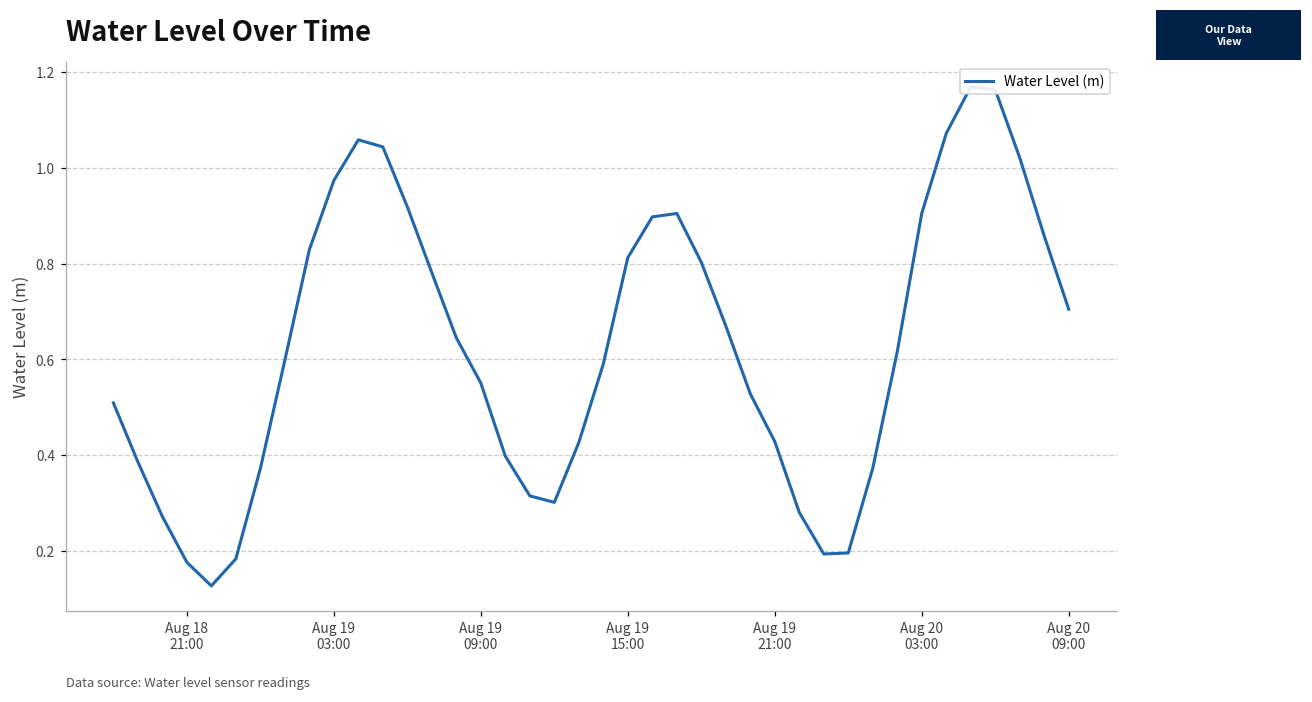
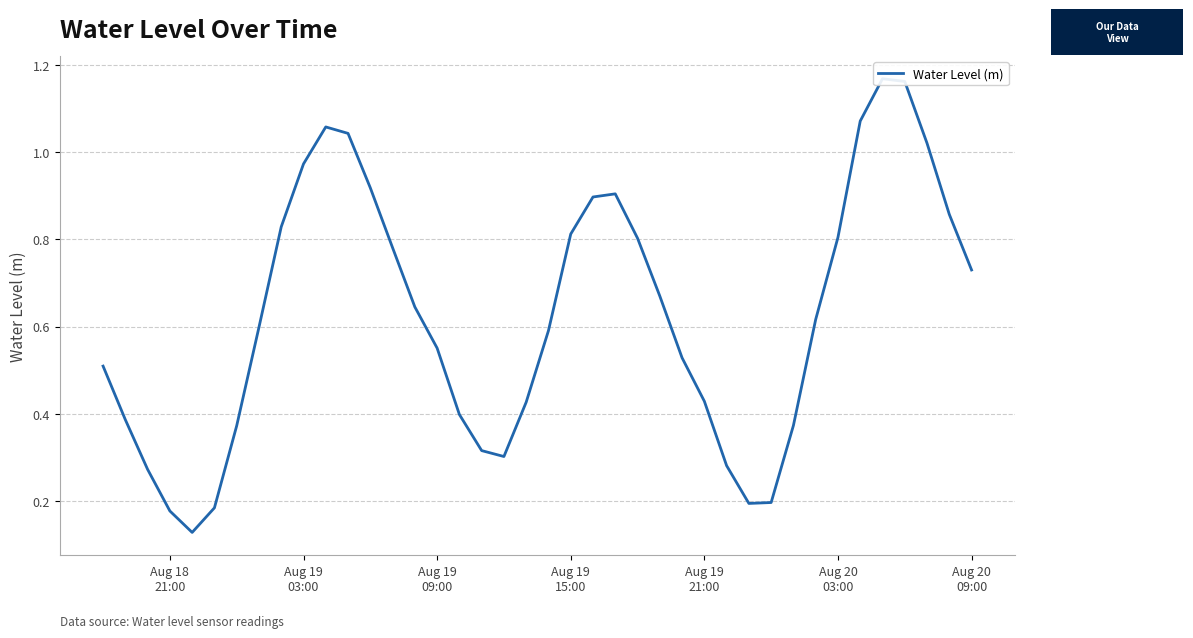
Aug 20 03:00: 0.90 -> 0.80
Aug 20 09:00: 0.70 -> 0.73
